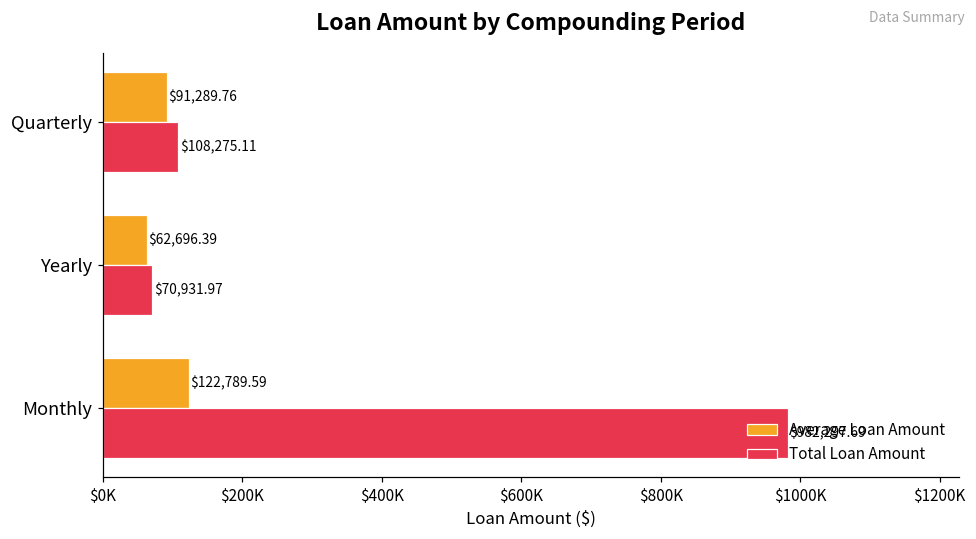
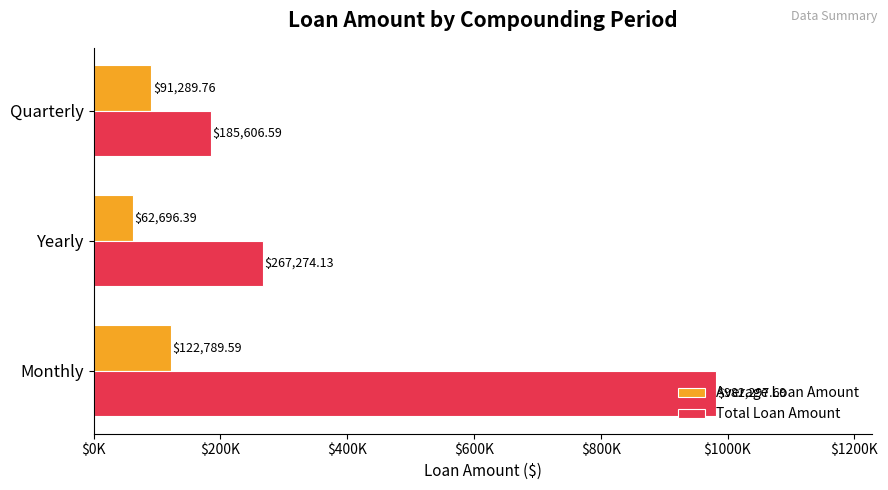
Total Loan Amount, Quarterly: $108,275.11 -> $185,606.59
Total Loan Amount, Yearly: $70,931.97 -> $267,274.13
